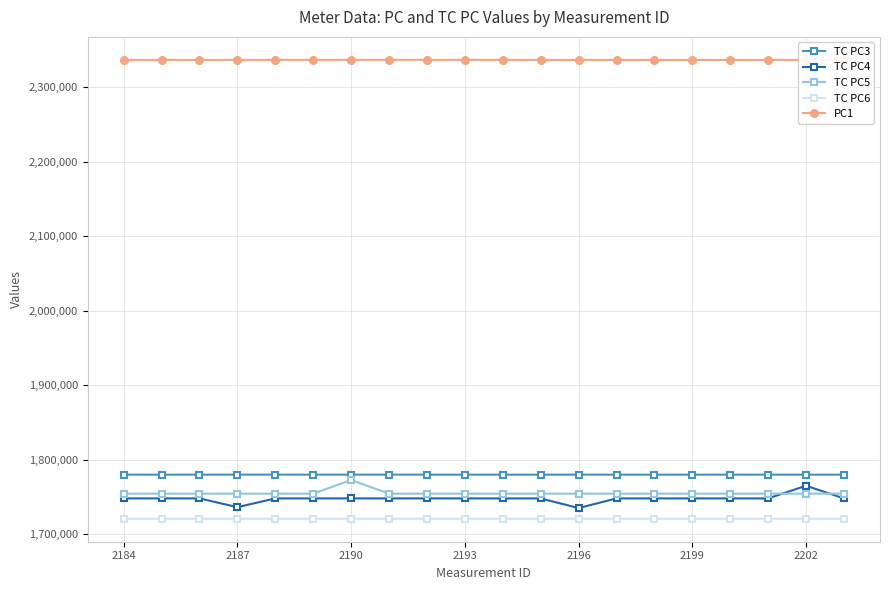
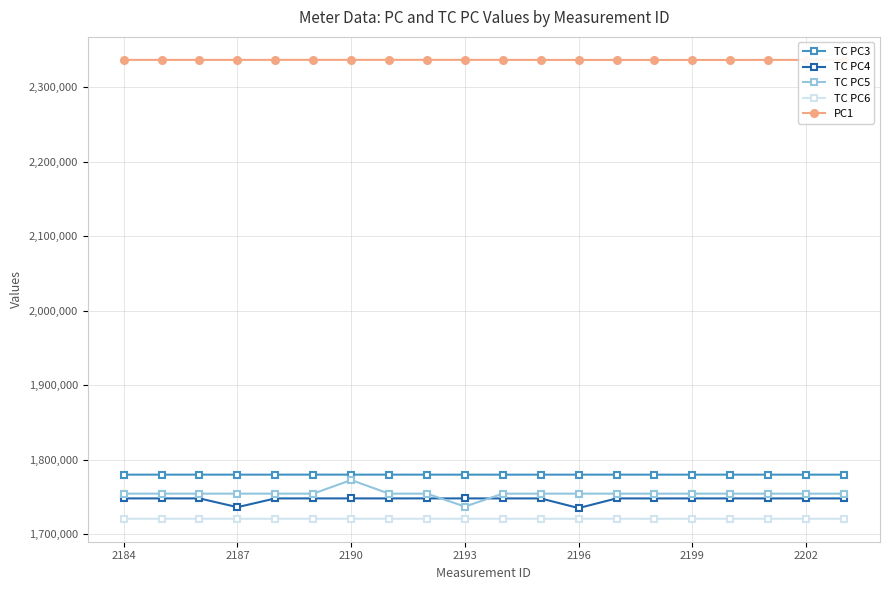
TC PC5, 2193: 1,750,000 -> 1,740,000
TC PC4, 2202: 1,770,000 -> 1,750,000
